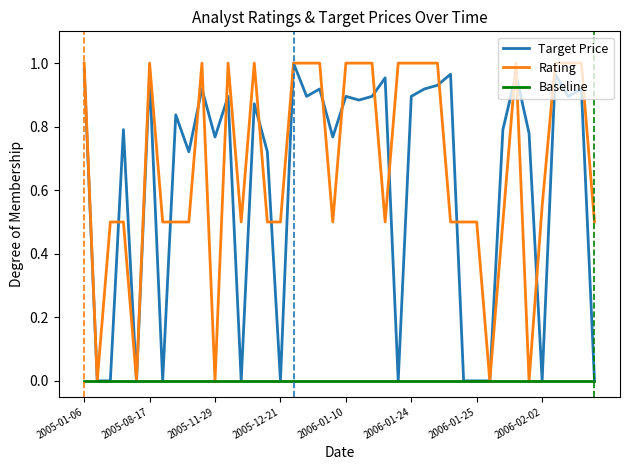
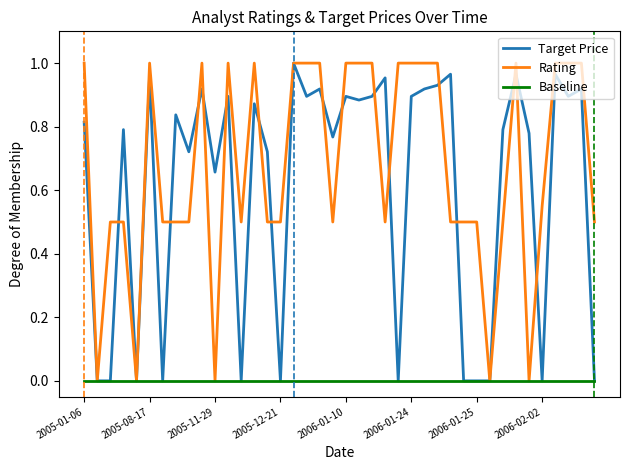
Target Price, 2005-01-06: 0.98 -> 0.81
Target Price, 2005-11-29: 0.77 -> 0.66
